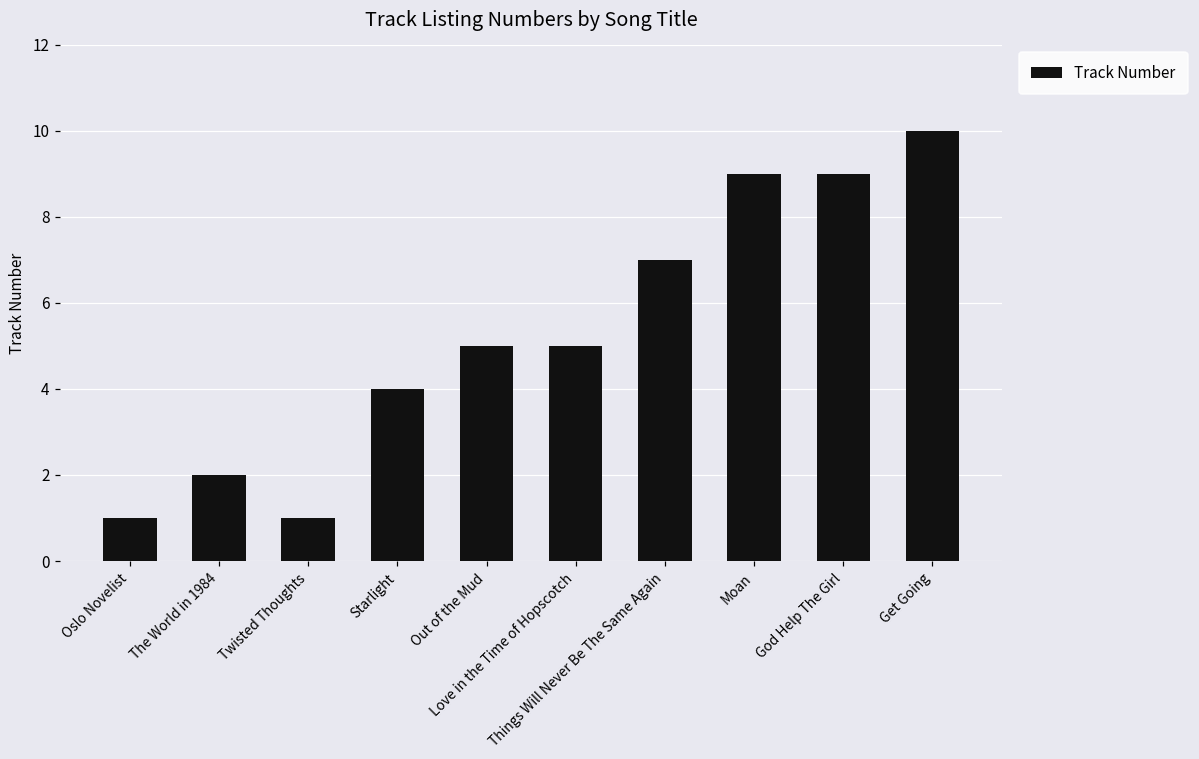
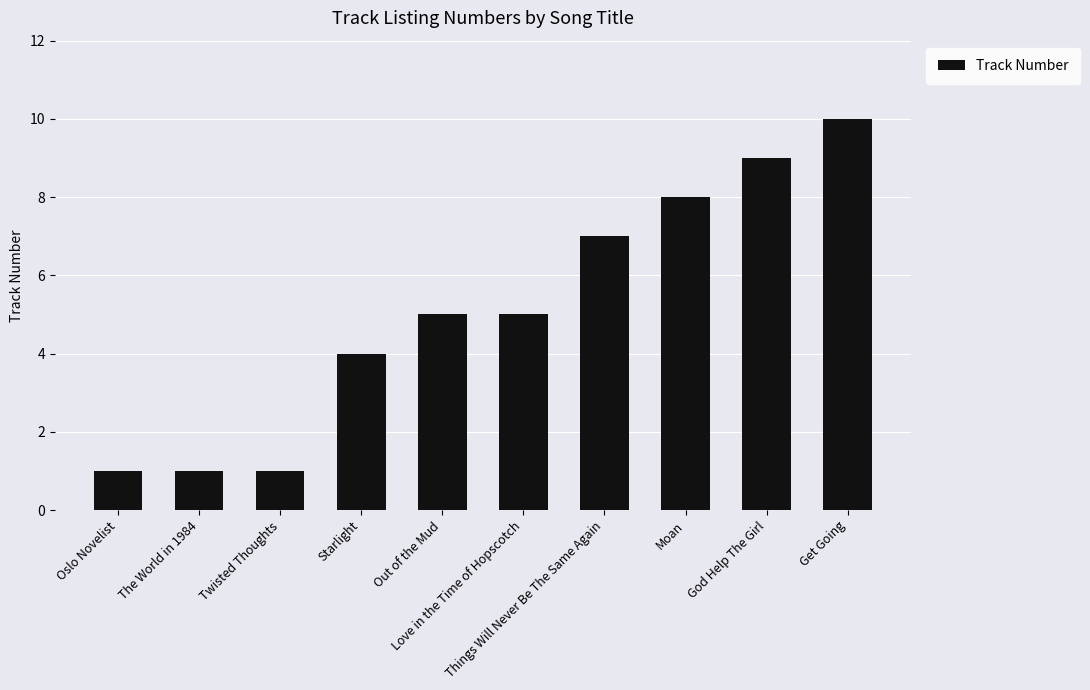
The World in 1984: 2 -> 1
Moan: 9 -> 8
